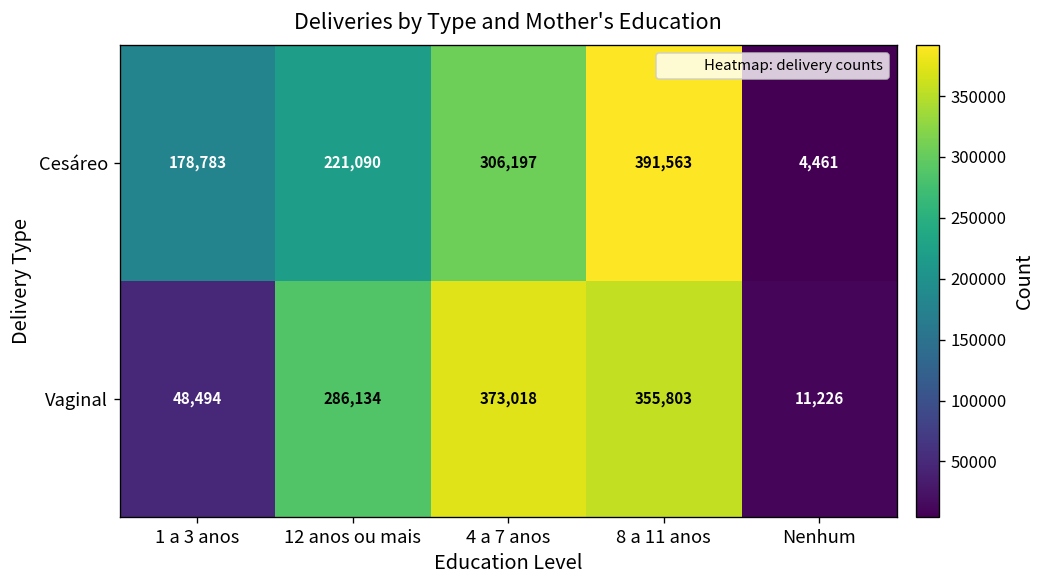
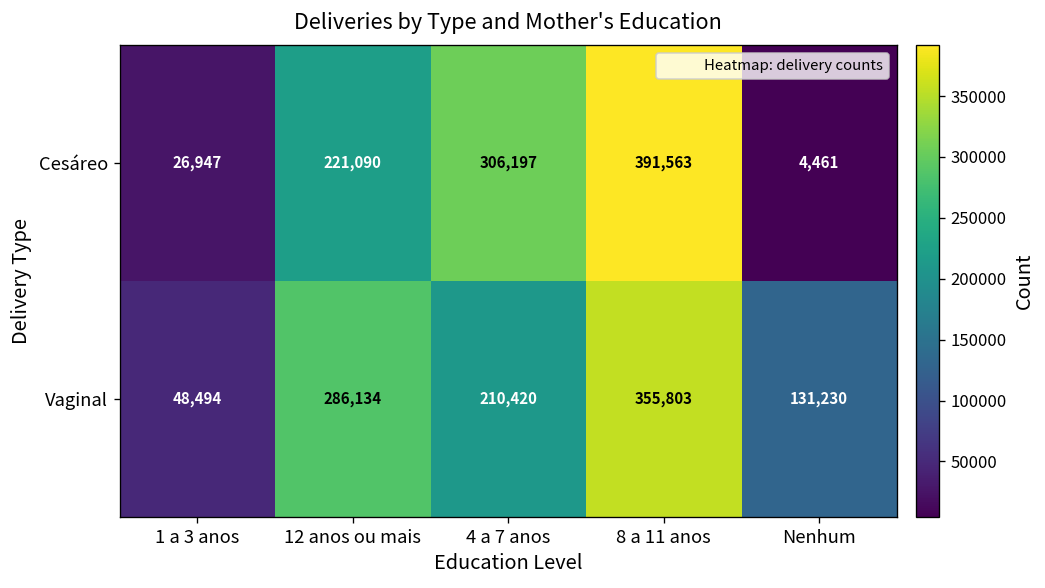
Cesáreo, 1 a 3 anos: 178,783 -> 26,947
Vaginal, 4 a 7 anos: 373,018 -> 210,420
Vaginal, Nenhum: 11,226 -> 131,230
